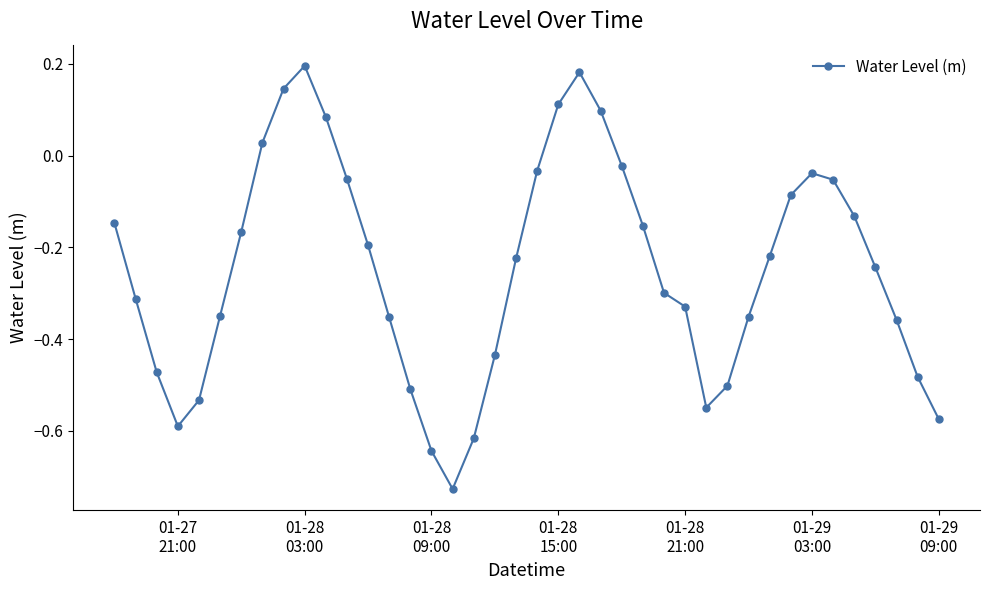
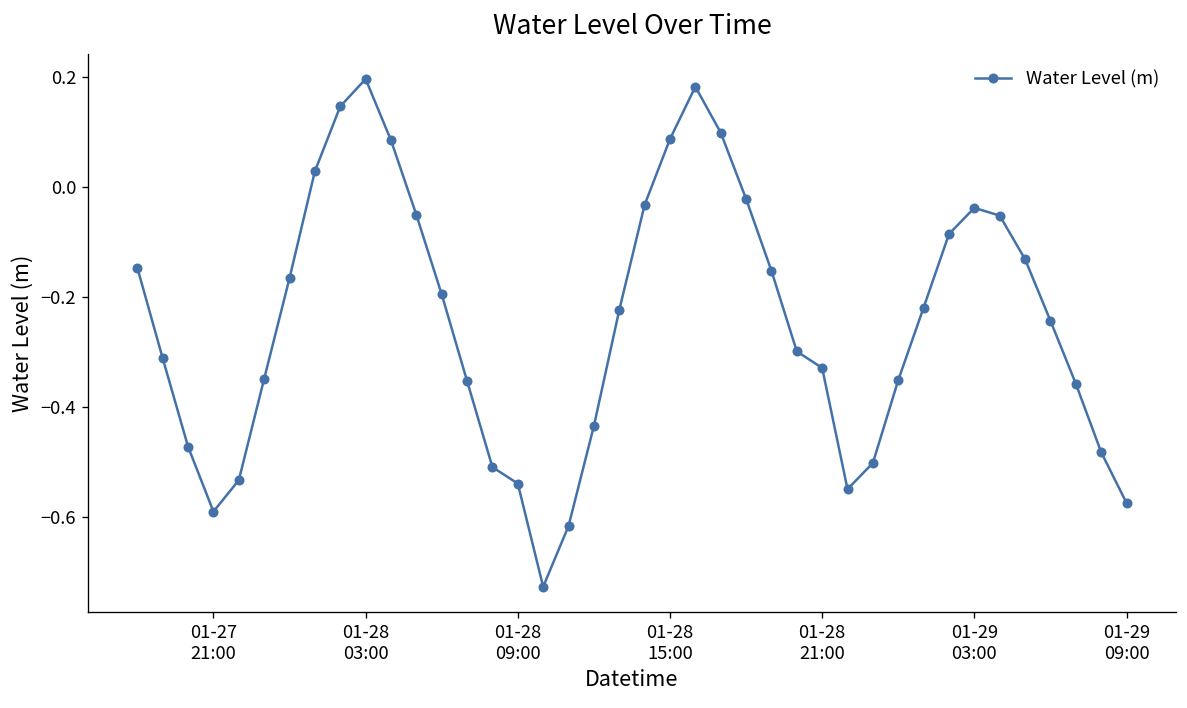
01-28 09:00: -0.64 -> -0.54
01-28 15:00: 0.11 -> 0.09
